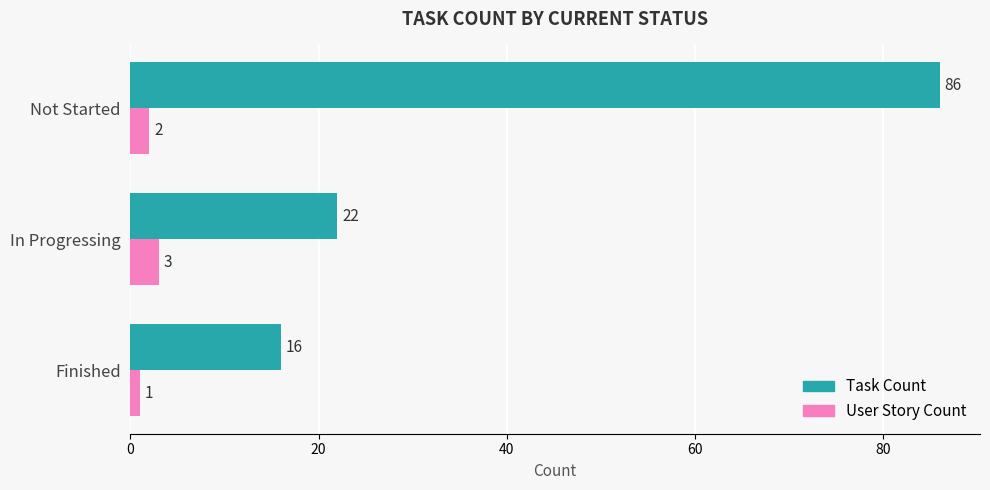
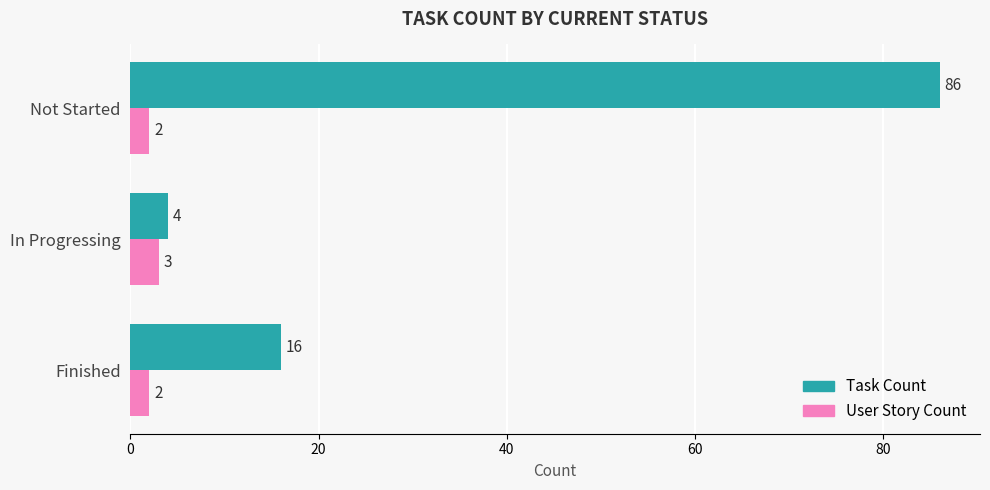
Task Count, In Progressing: 22 -> 4
User Story Count, Finished: 1 -> 2
